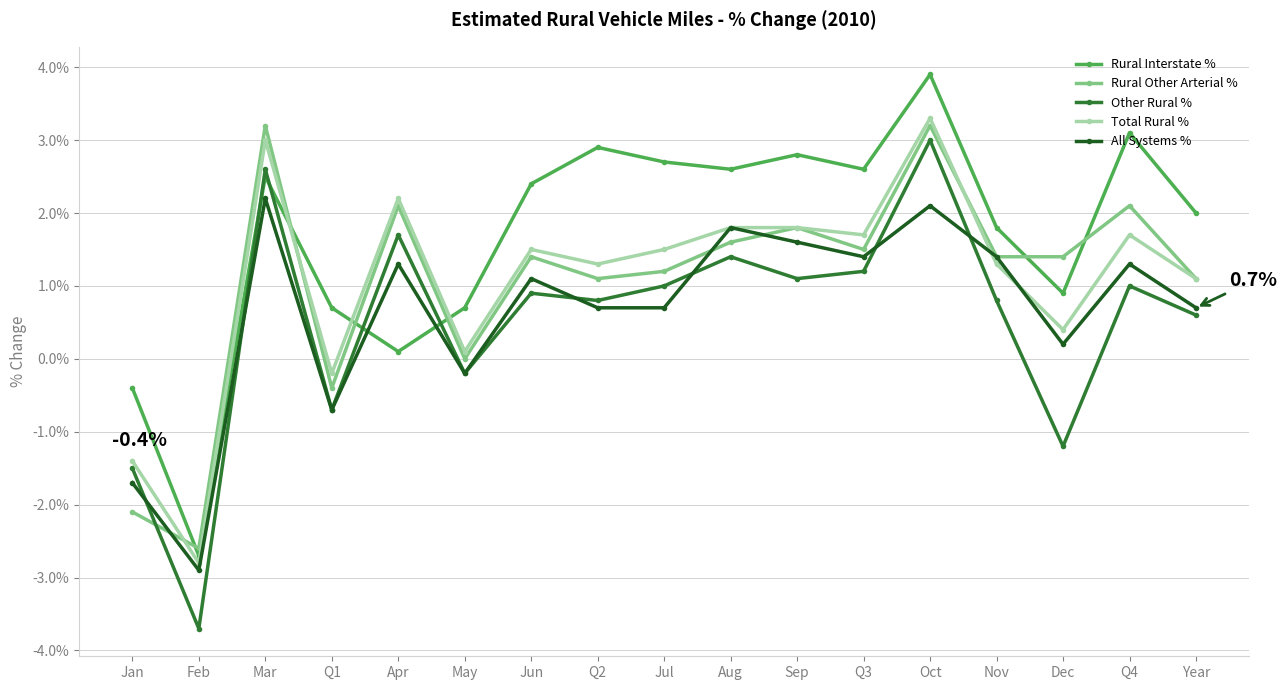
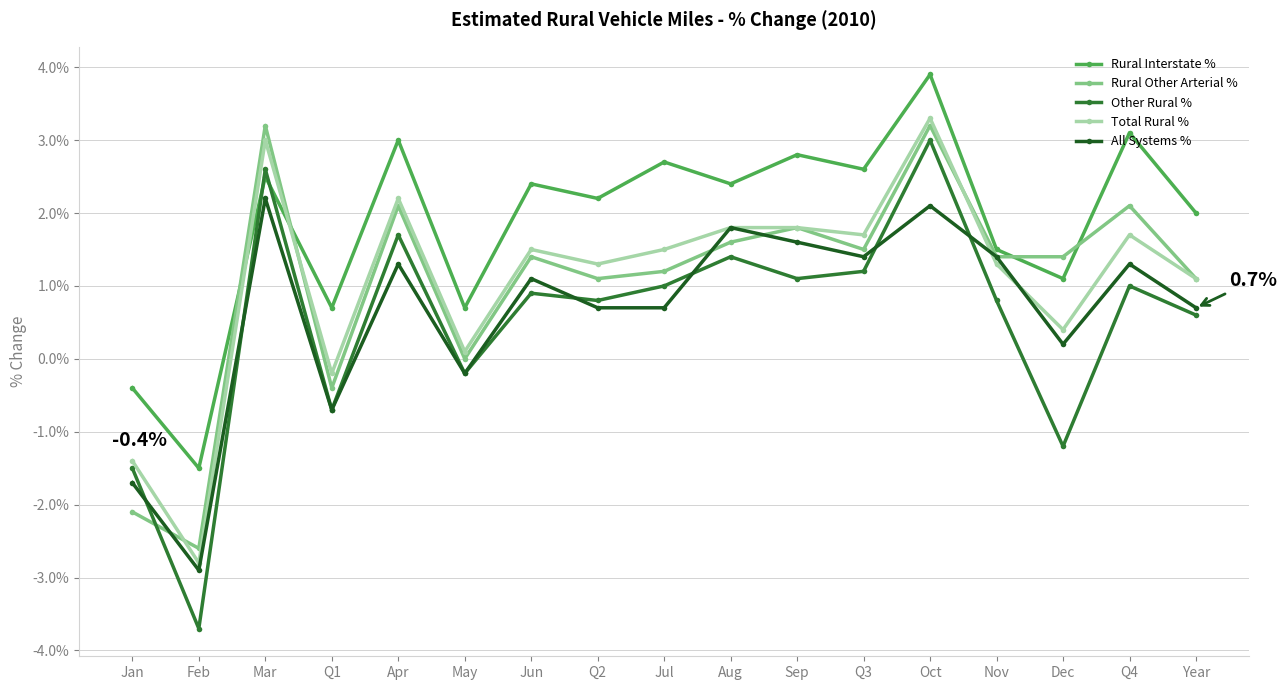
Rural Interstate %, Feb: -2.7% -> -1.5%
Rural Interstate %, Apr: 0.1% -> 3.0%
Rural Interstate %, Q2: 2.9% -> 2.2%
Rural Interstate %, Aug: 2.6% -> 2.4%
Rural Interstate %, Nov: 1.8% -> 1.5%
Rural Interstate %, Dec: 0.9% -> 1.1%
